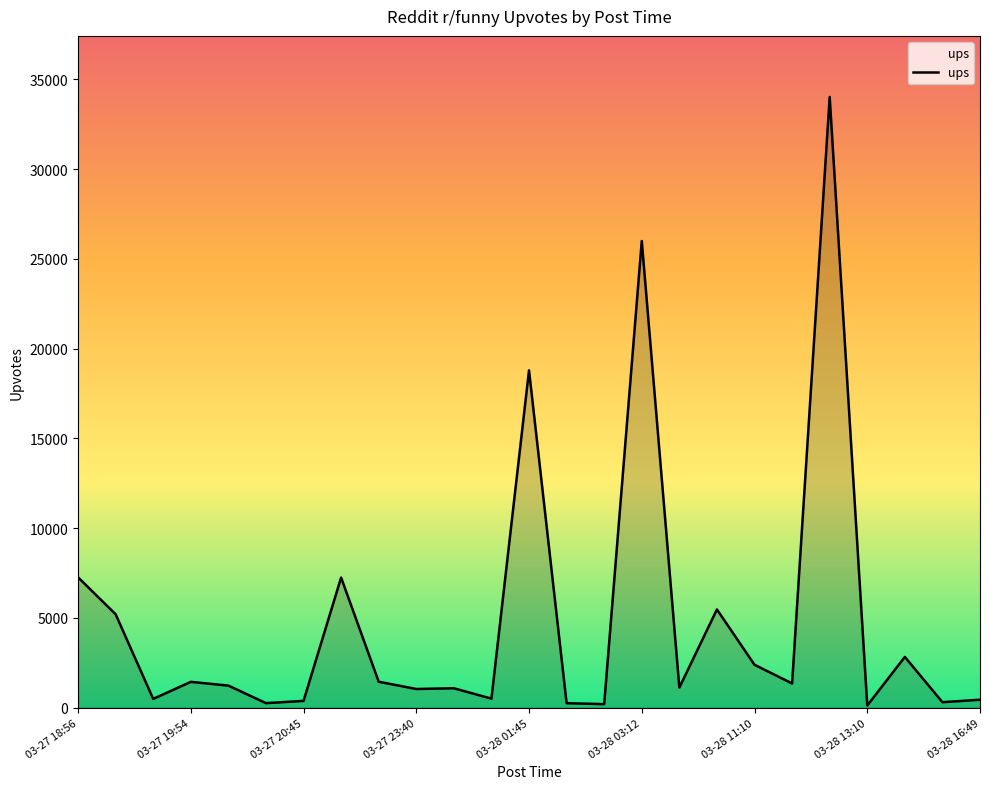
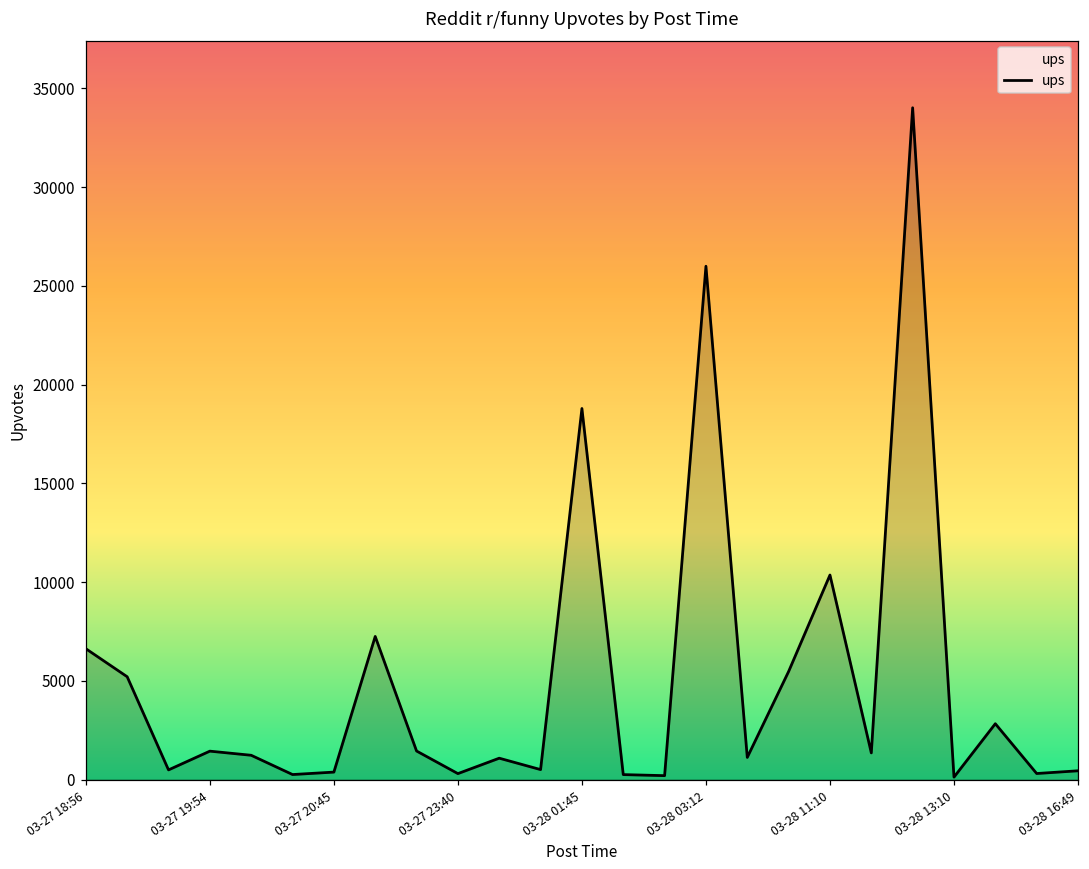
03-27 18:56: 7300 -> 6600
03-27 23:40: 1000 -> 300
03-28 11:10: 2400 -> 10400
